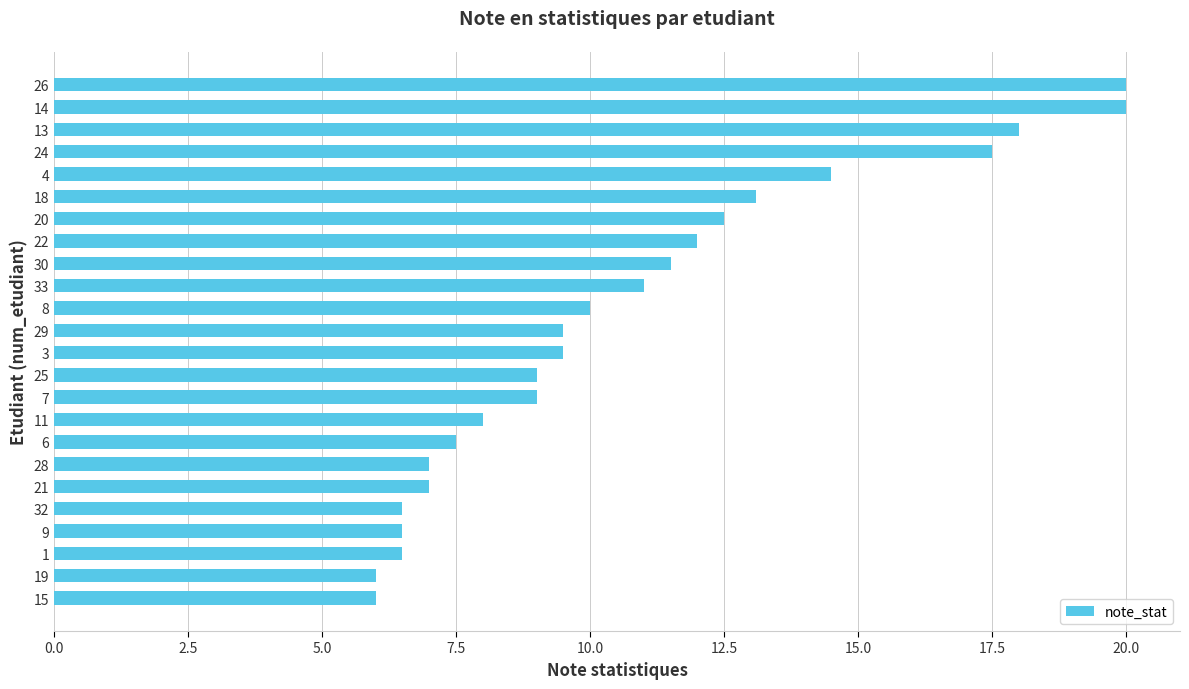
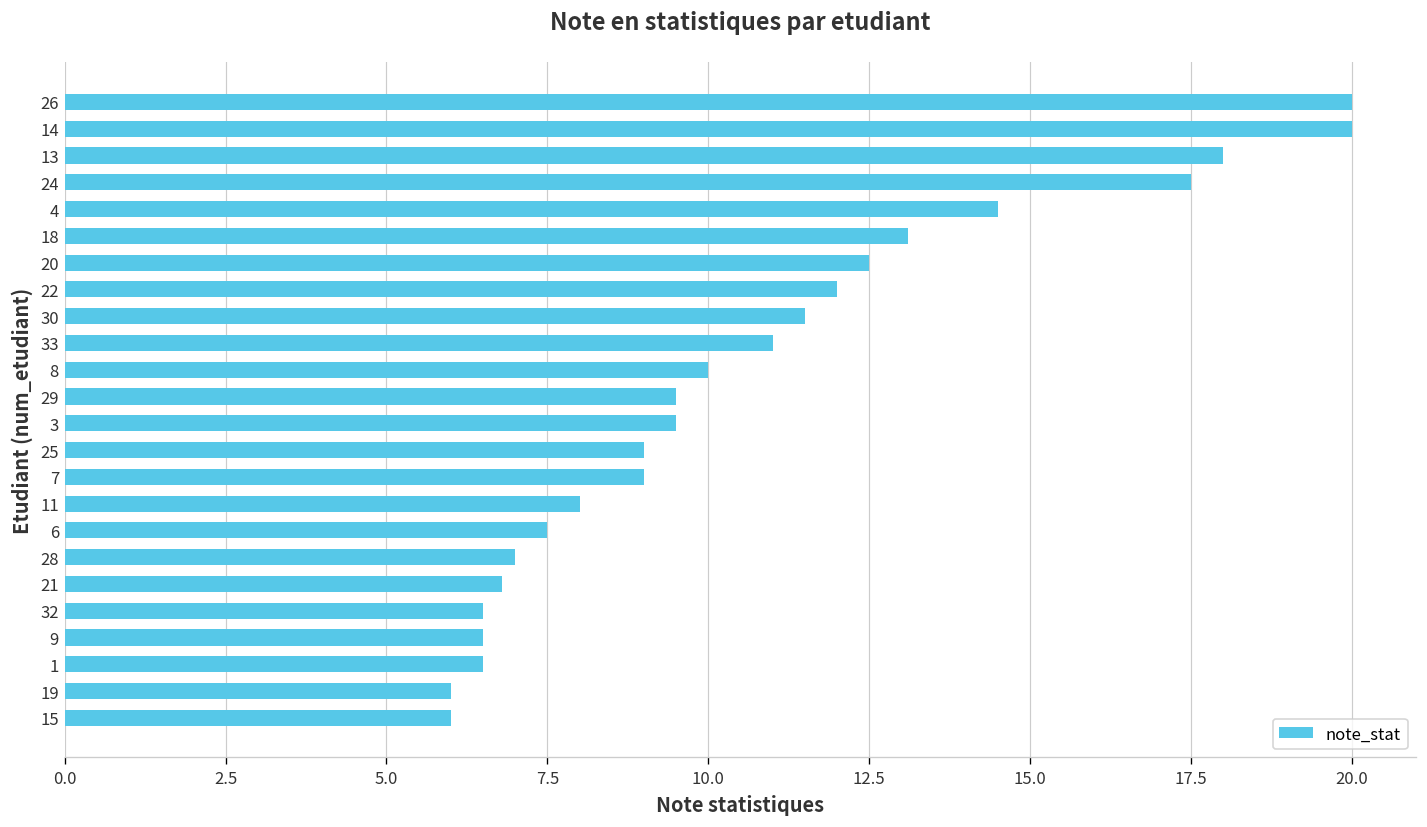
21: 7.0 -> 6.8
